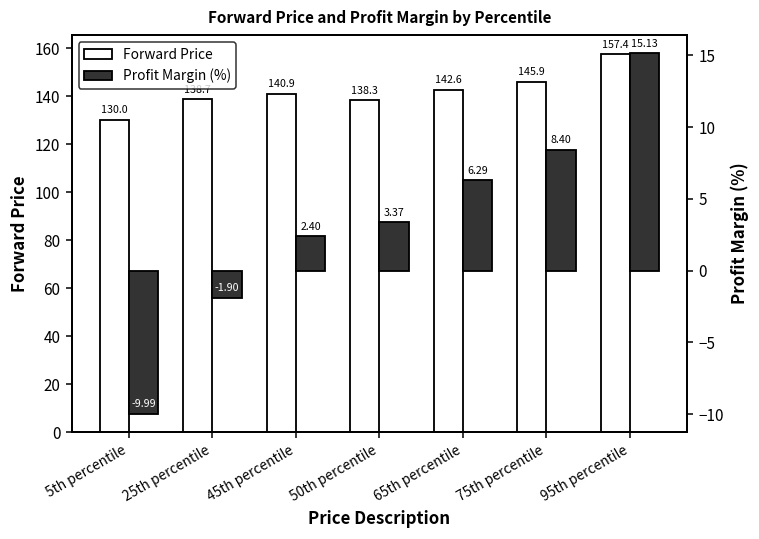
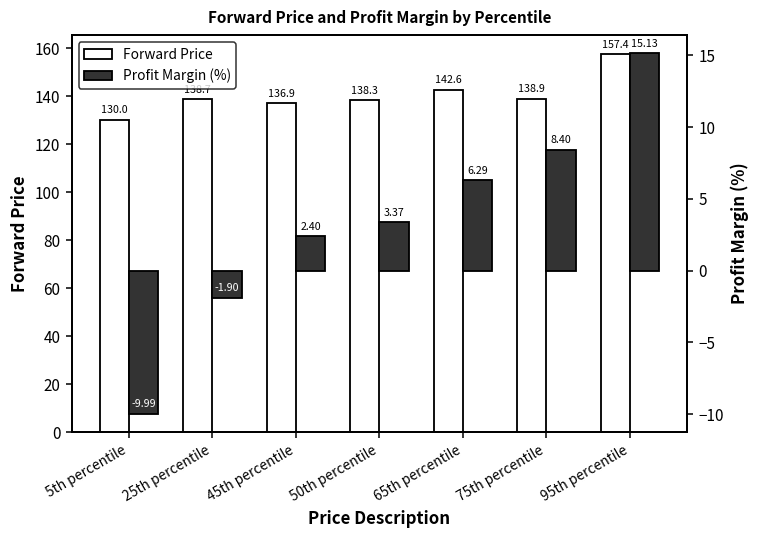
Forward Price, 45th percentile: 140.9 -> 136.9
Forward Price, 75th percentile: 145.9 -> 138.9
